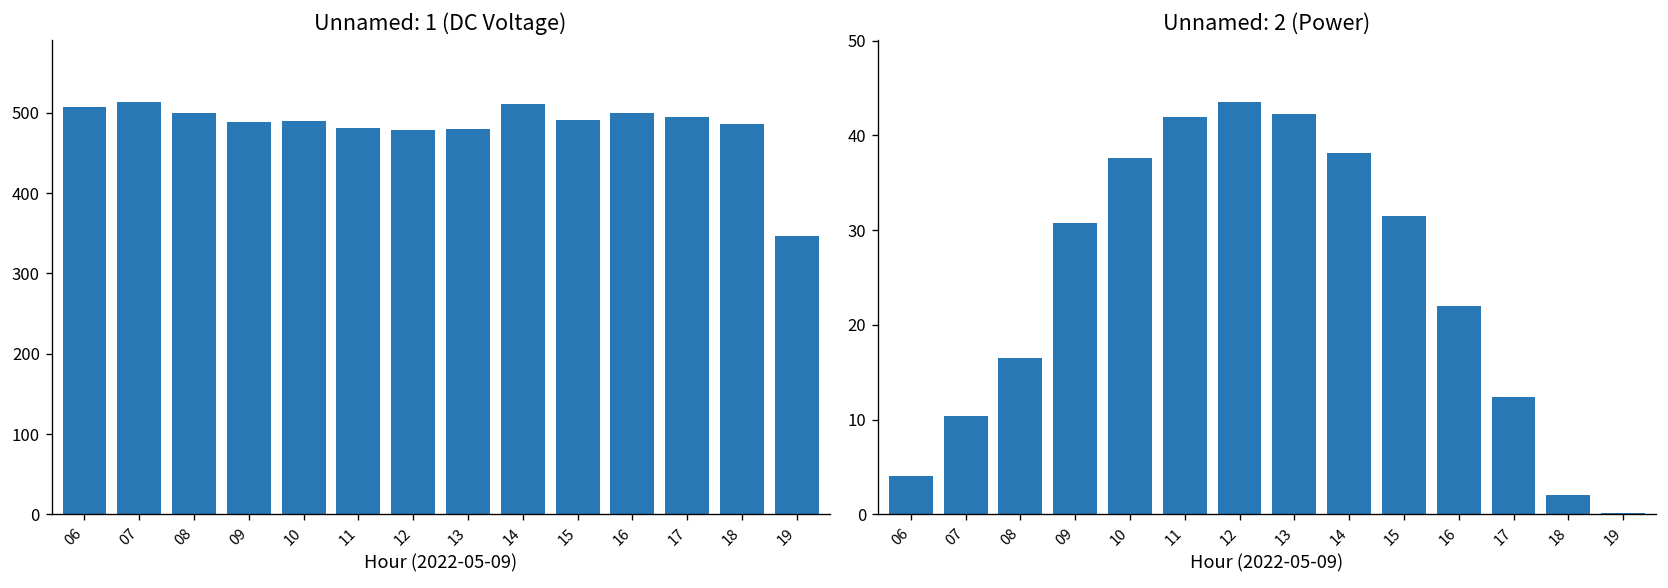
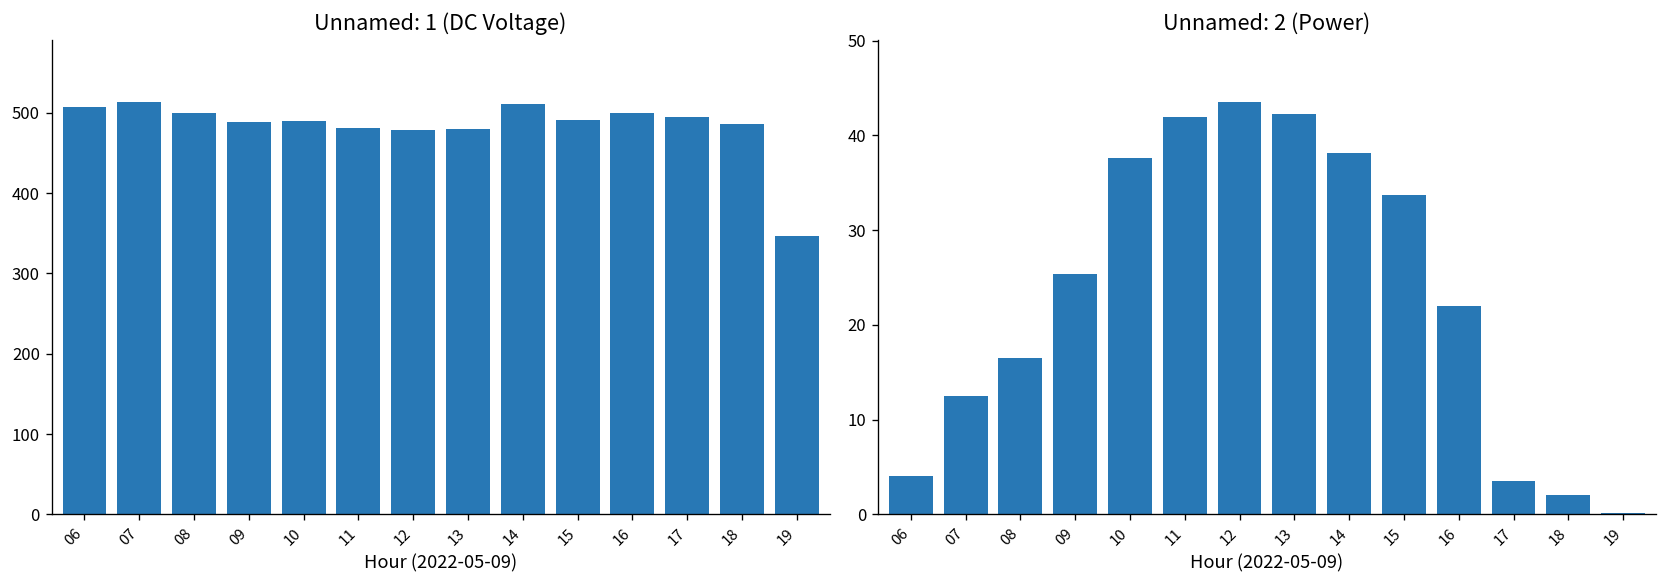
Unnamed: 2 (Power), 07: 10 -> 13
Unnamed: 2 (Power), 09: 31 -> 25
Unnamed: 2 (Power), 15: 32 -> 34
Unnamed: 2 (Power), 17: 12 -> 4
